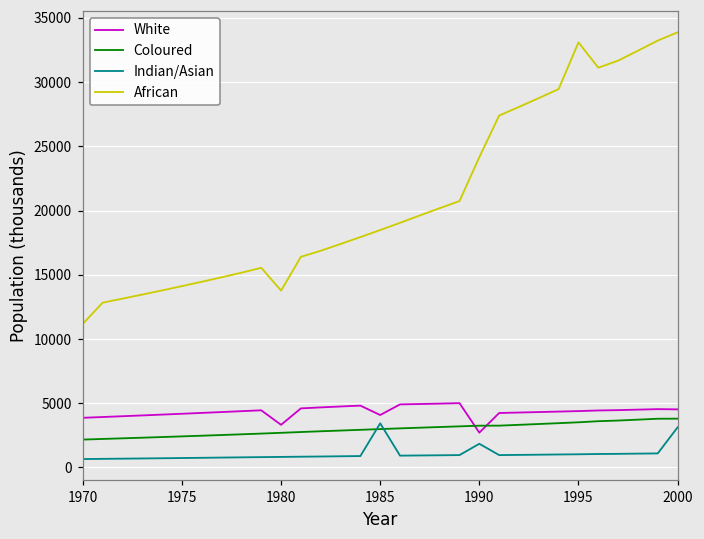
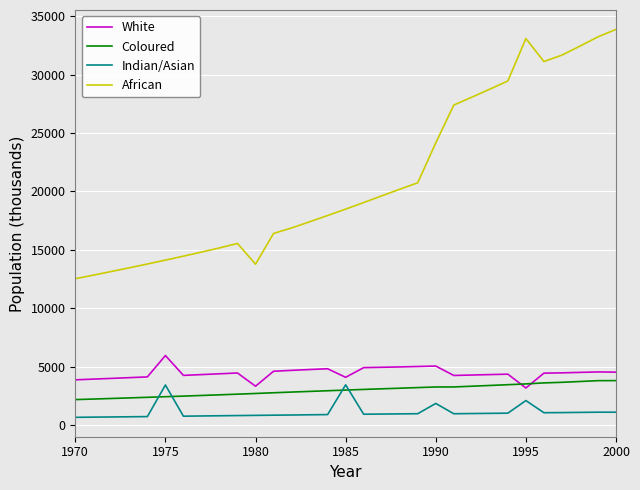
African, 1970: 11200 -> 12500
White, 1975: 4200 -> 5900
Indian/Asian, 1975: 700 -> 3400
White, 1990: 2700 -> 5000
White, 1995: 4400 -> 3200
Indian/Asian, 1995: 1000 -> 2100
Indian/Asian, 2000: 3100 -> 1100
